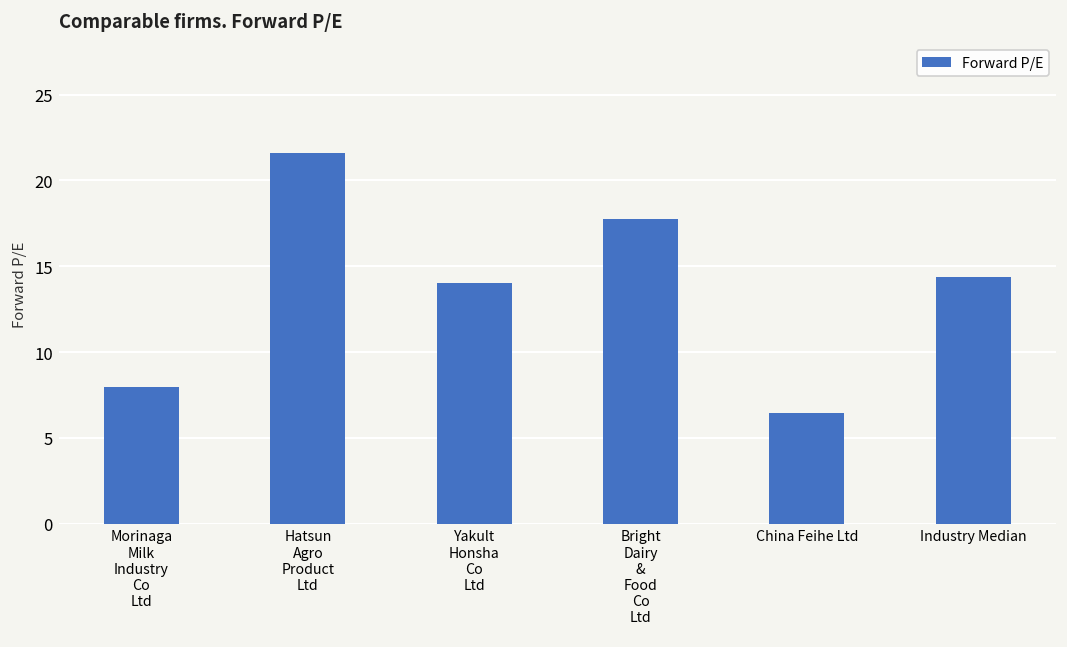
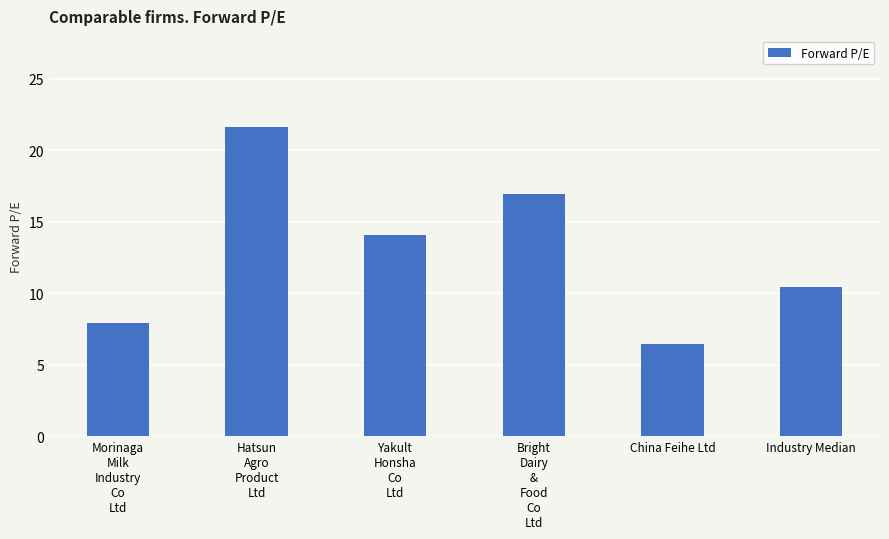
Bright Dairy & Food Co Ltd: 17.7 -> 16.9
Industry Median: 14.4 -> 10.4
